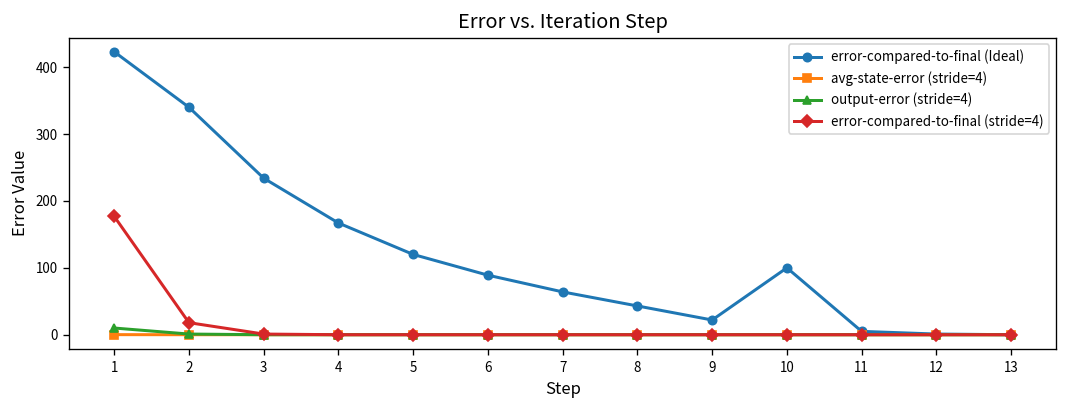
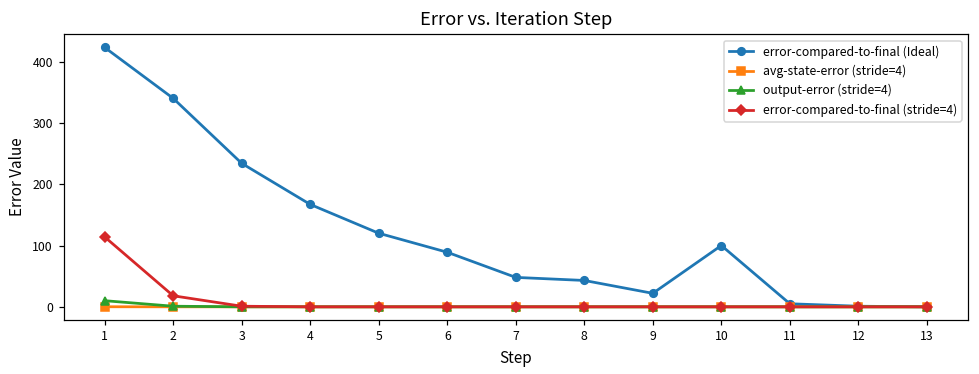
error-compared-to-final (stride=4), 1: 180 -> 110
error-compared-to-final (Ideal), 7: 60 -> 50
